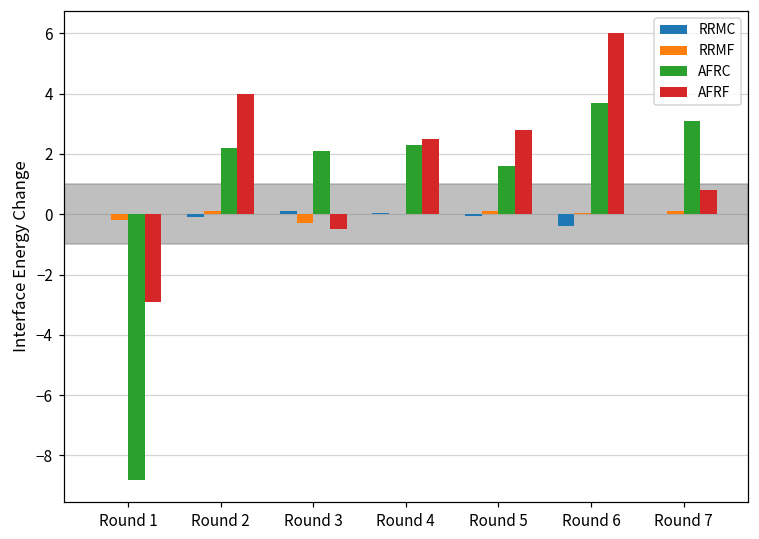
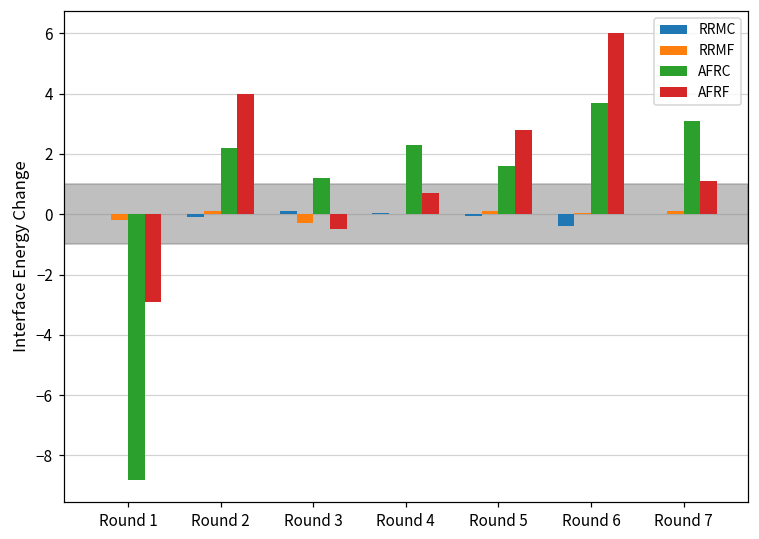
AFRC, Round 3: 2.1 -> 1.2
AFRF, Round 4: 2.5 -> 0.7
AFRF, Round 7: 0.8 -> 1.1
